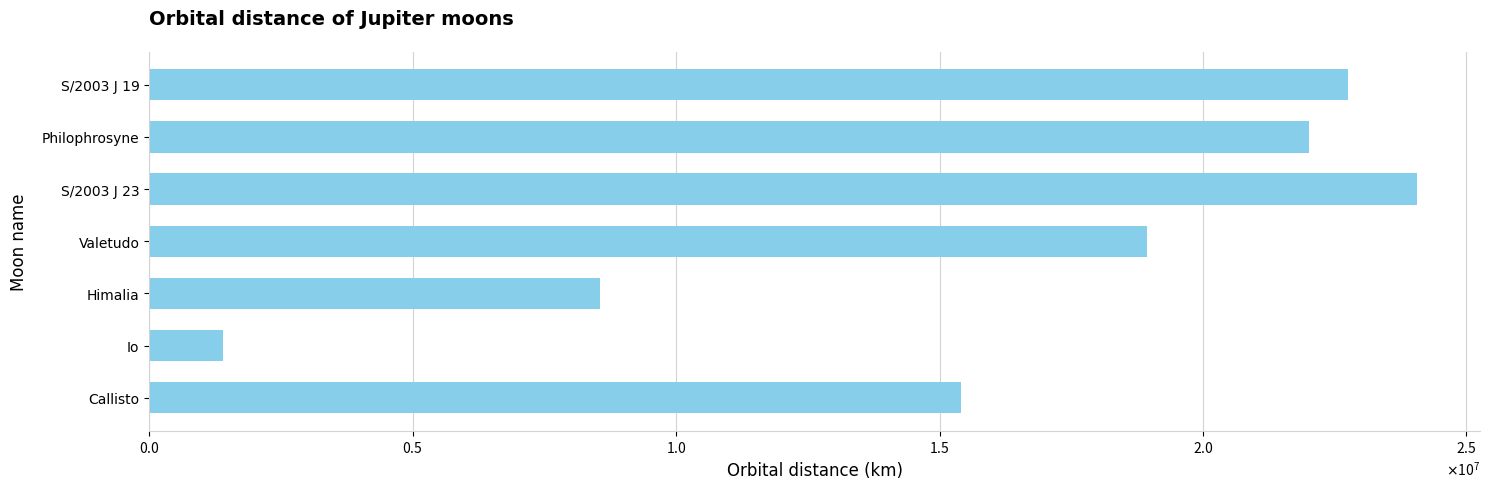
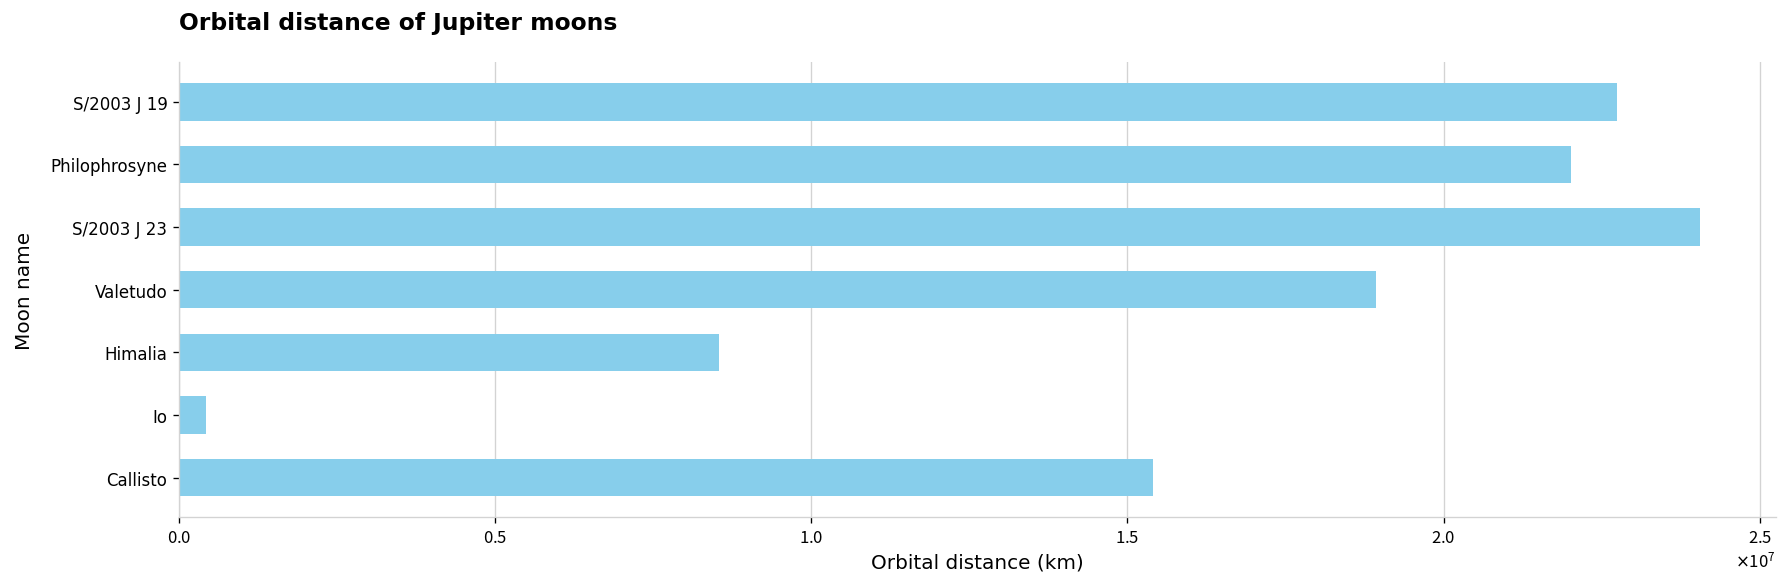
Io: 1400000 -> 400000
